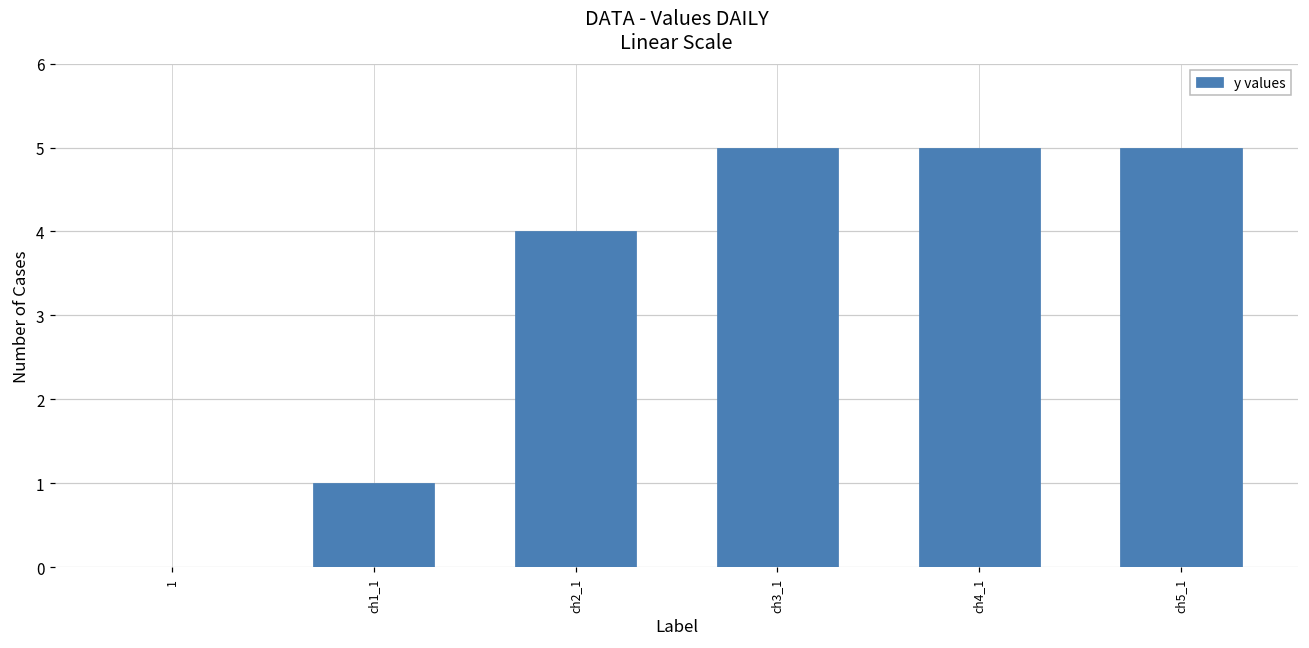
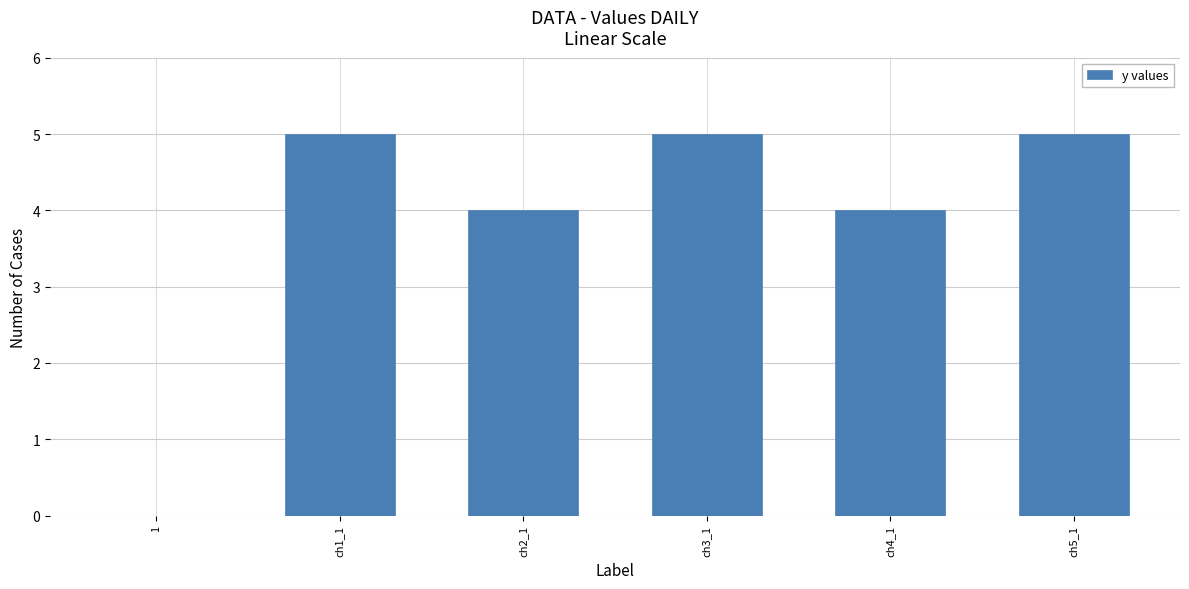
ch1_1: 1 -> 5
ch4_1: 5 -> 4
